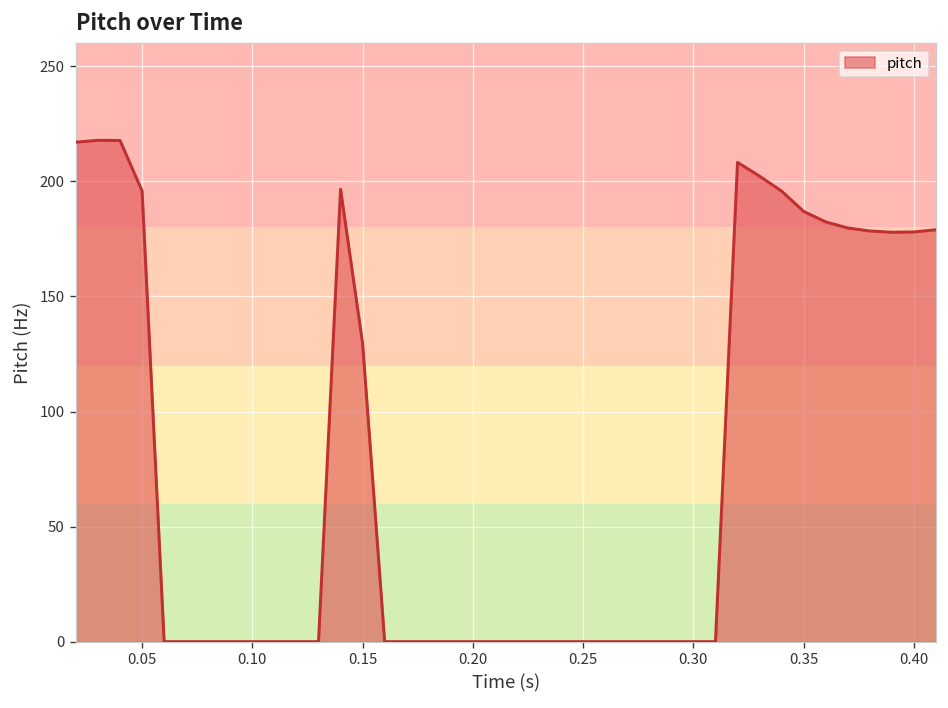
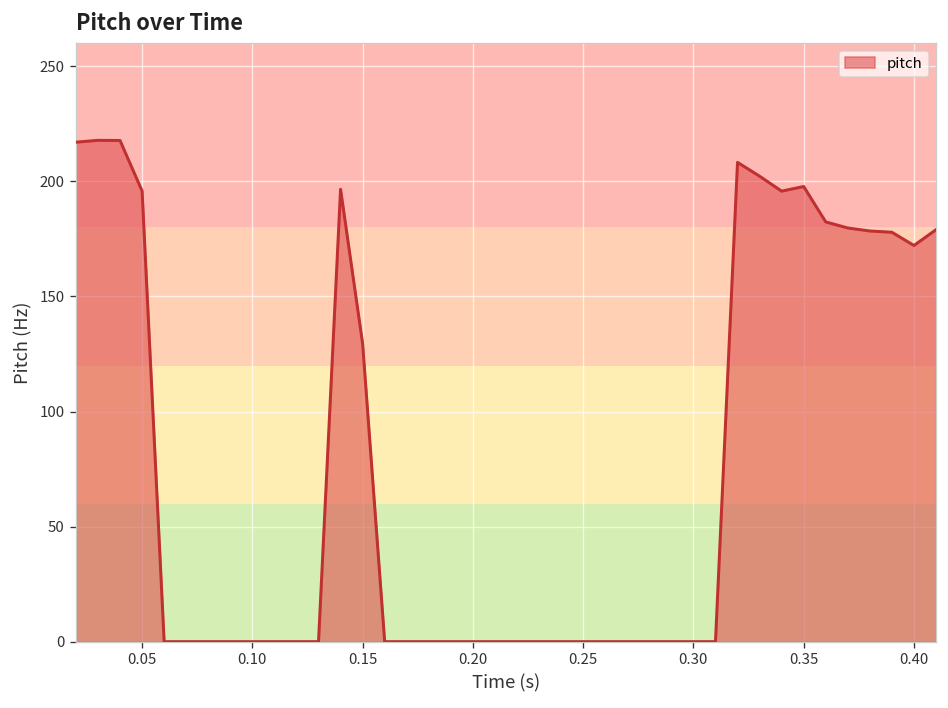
0.35: 187 -> 198
0.40: 178 -> 172
